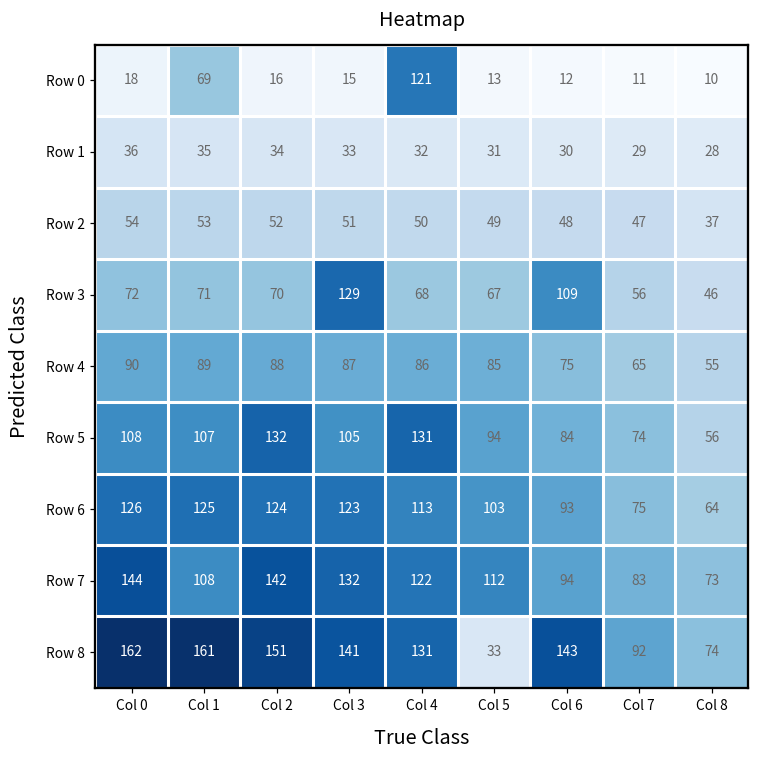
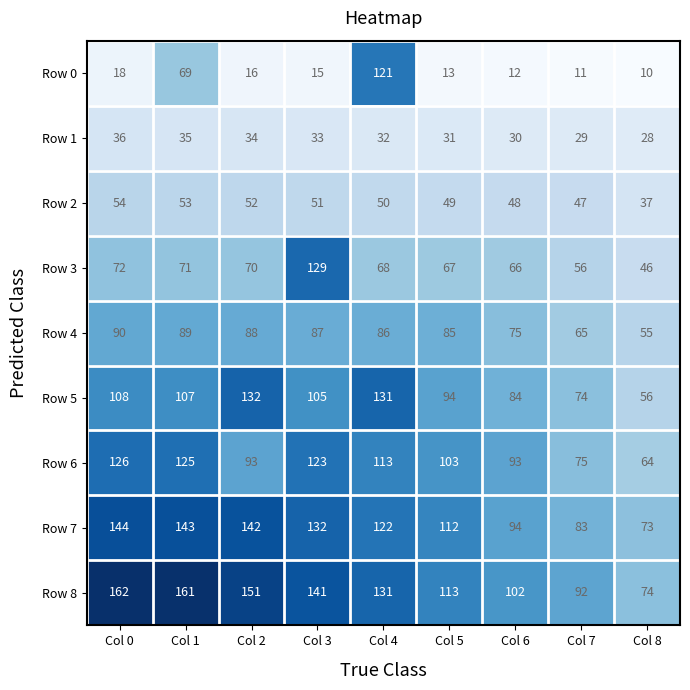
Row 3, Col 6: 109 -> 66
Row 6, Col 2: 124 -> 93
Row 7, Col 1: 108 -> 143
Row 8, Col 5: 33 -> 113
Row 8, Col 6: 143 -> 102
